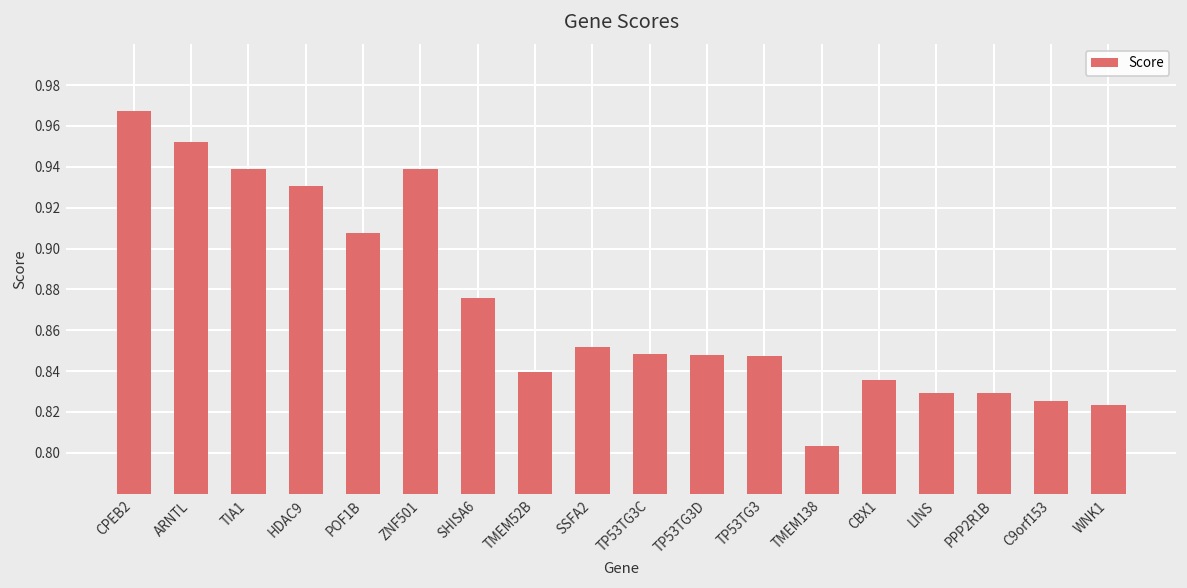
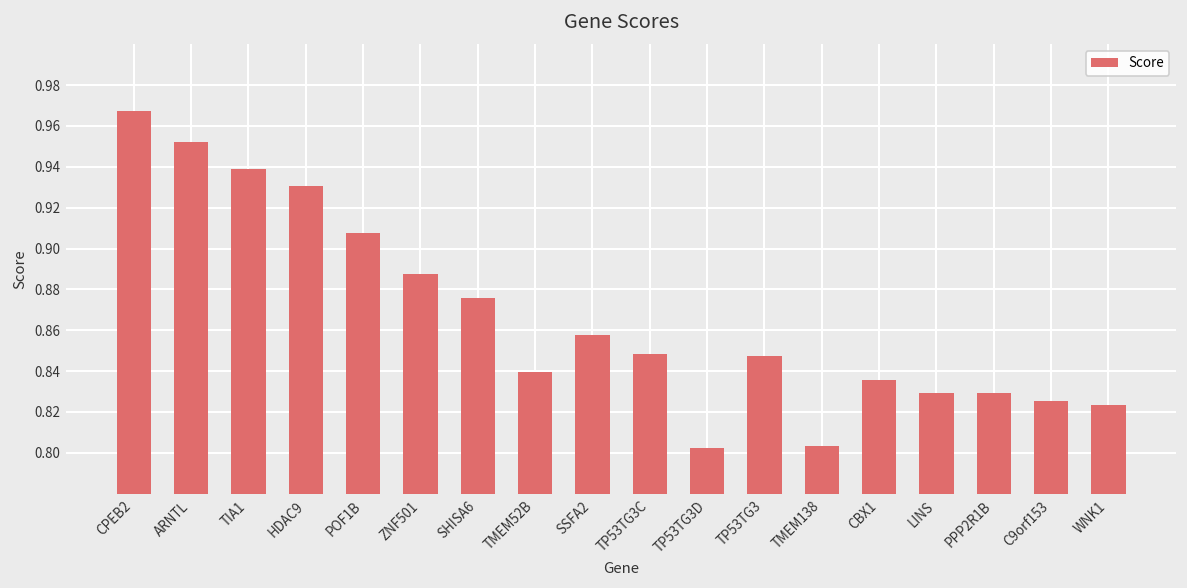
ZNF501: 0.939 -> 0.887
SSFA2: 0.852 -> 0.858
TP53TG3D: 0.848 -> 0.802
